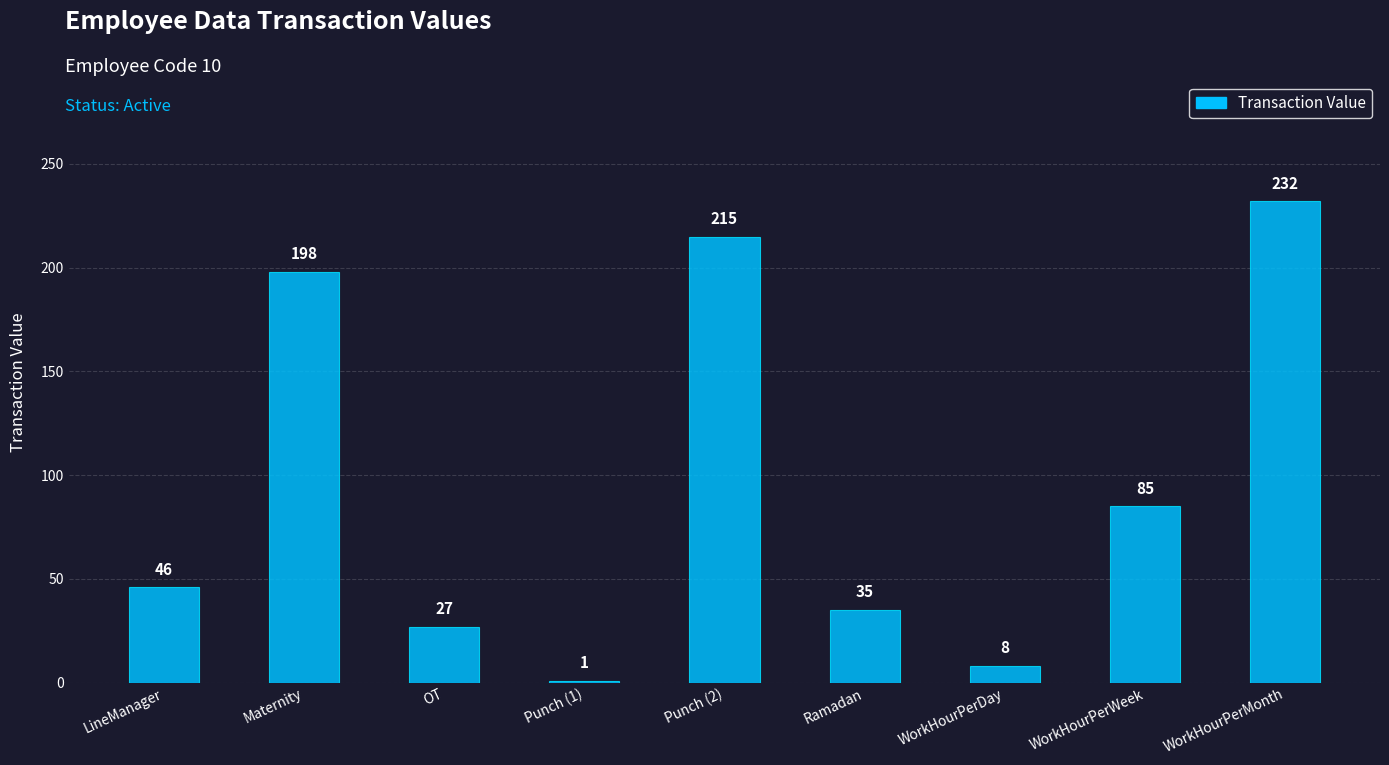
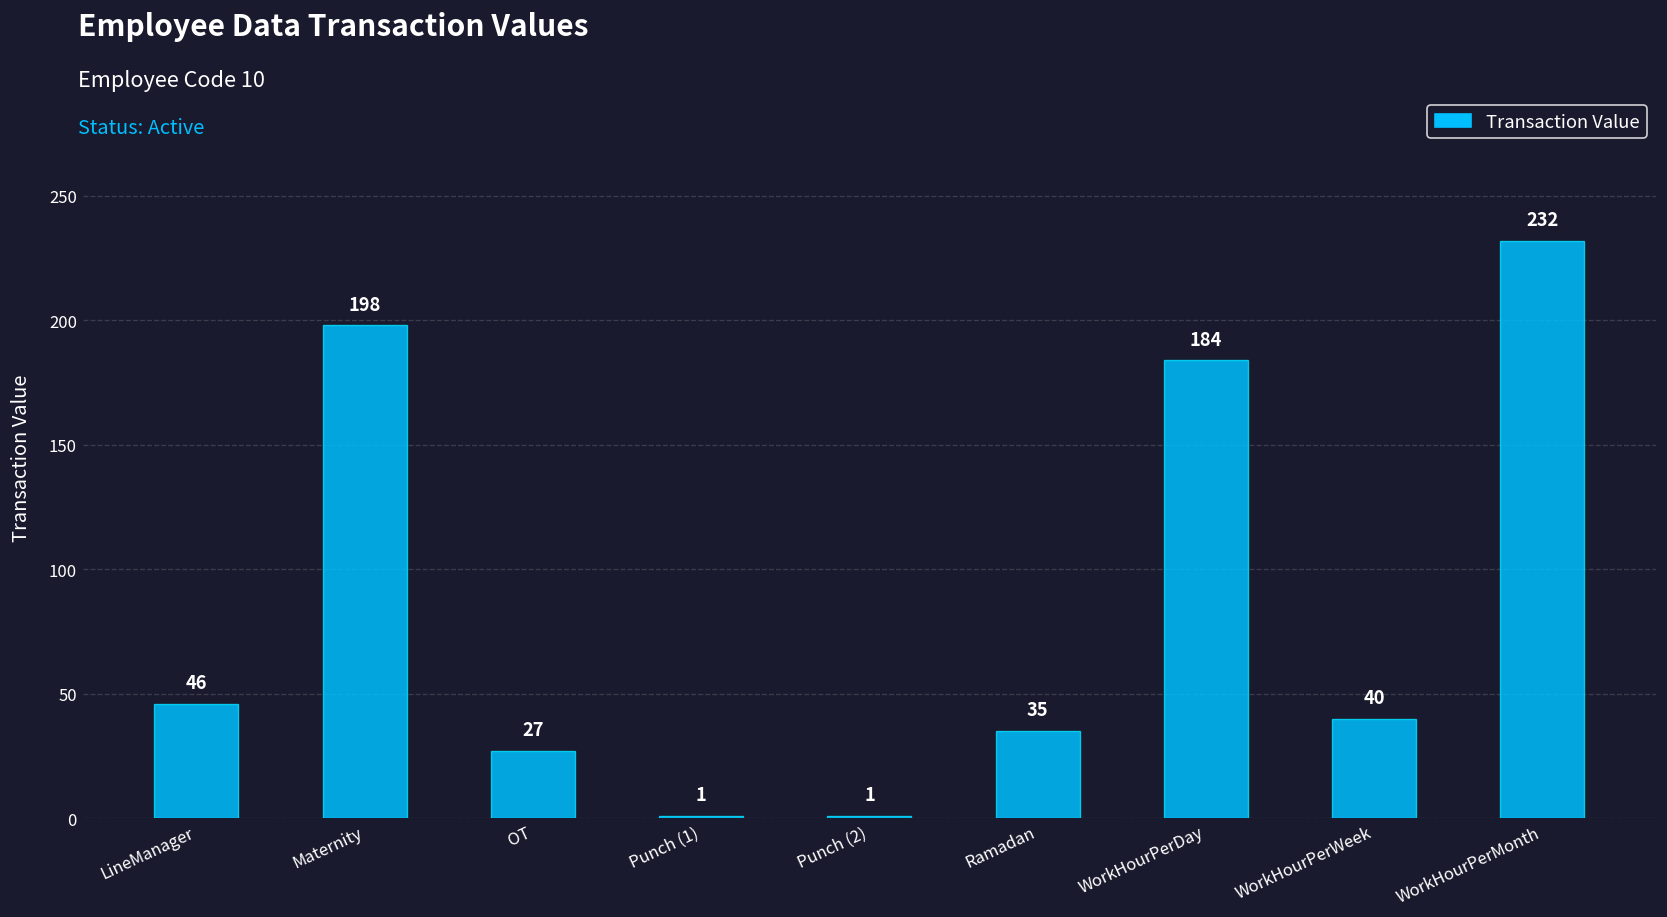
Punch (2): 215 -> 1
WorkHourPerDay: 8 -> 184
WorkHourPerWeek: 85 -> 40
